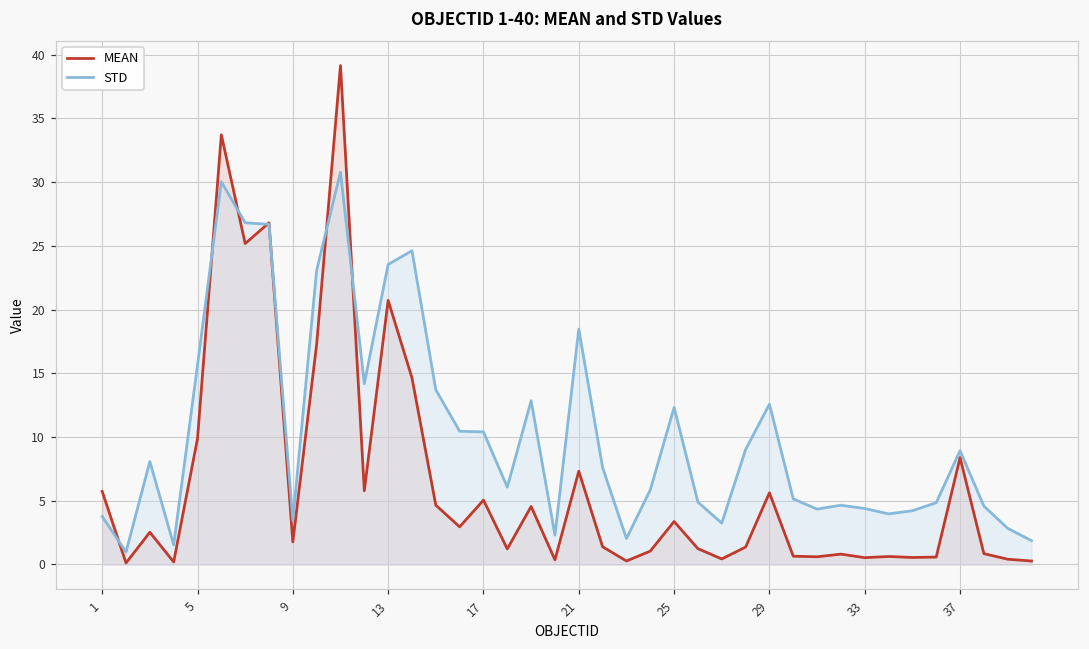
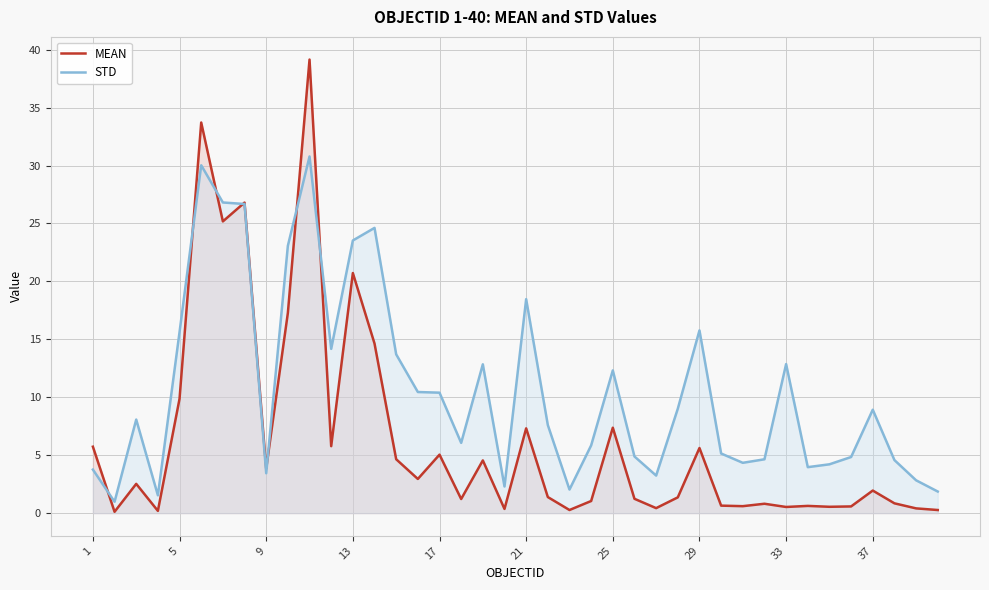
MEAN, 9: 1.8 -> 3.8
MEAN, 25: 3.4 -> 7.4
STD, 29: 12.6 -> 15.8
STD, 33: 4.4 -> 12.9
MEAN, 37: 8.4 -> 1.9
